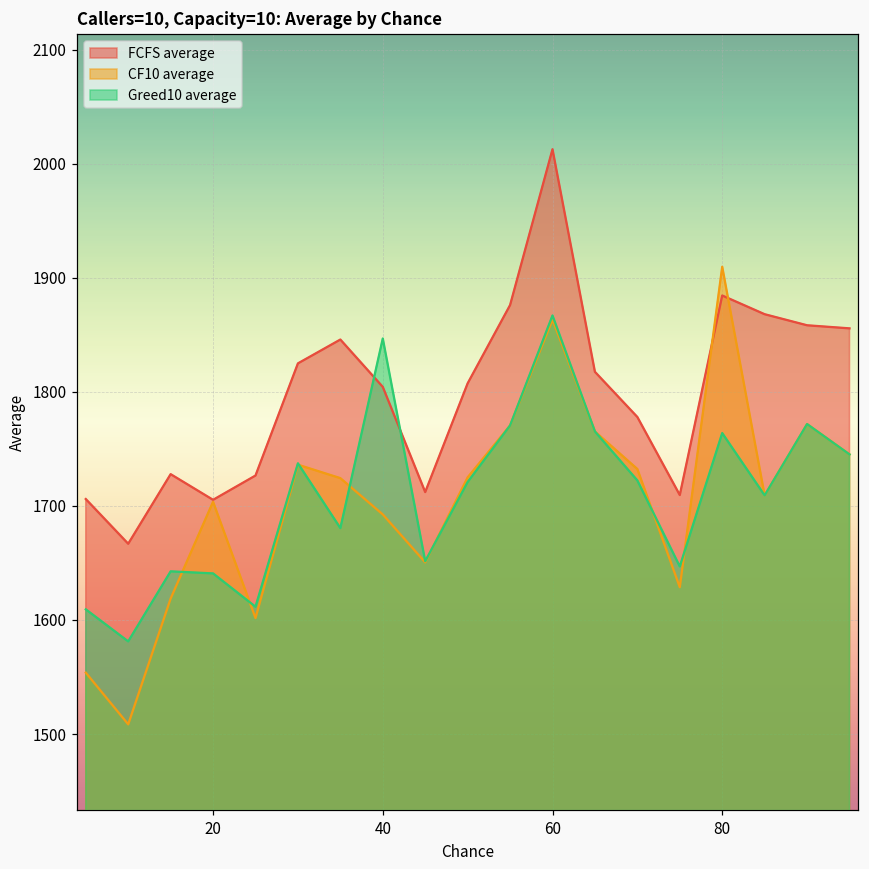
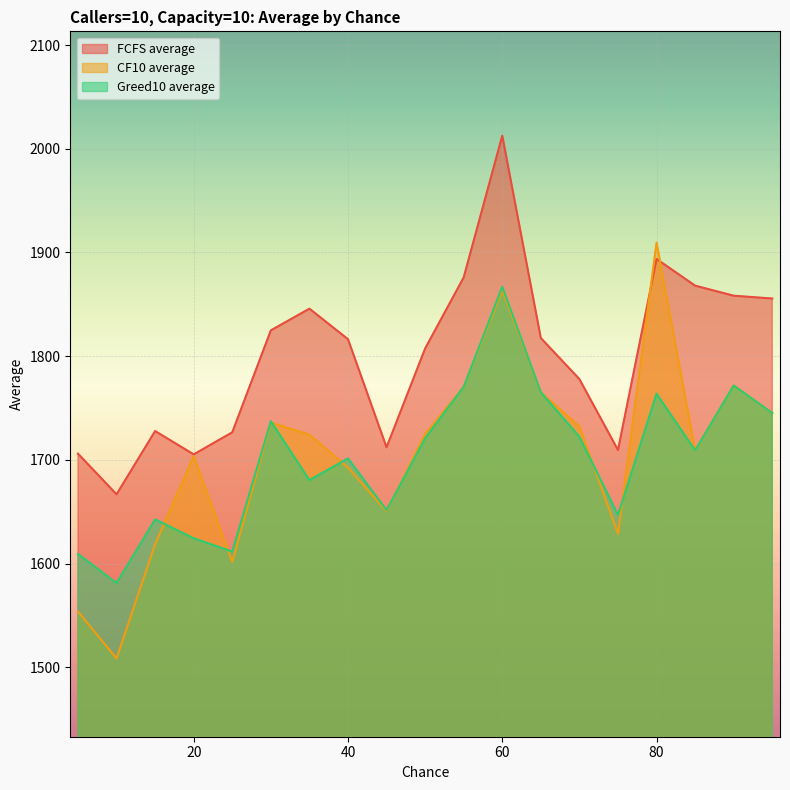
Greed10 average, 20: 1641 -> 1624
FCFS average, 40: 1804 -> 1816
Greed10 average, 40: 1847 -> 1701
FCFS average, 80: 1884 -> 1894
